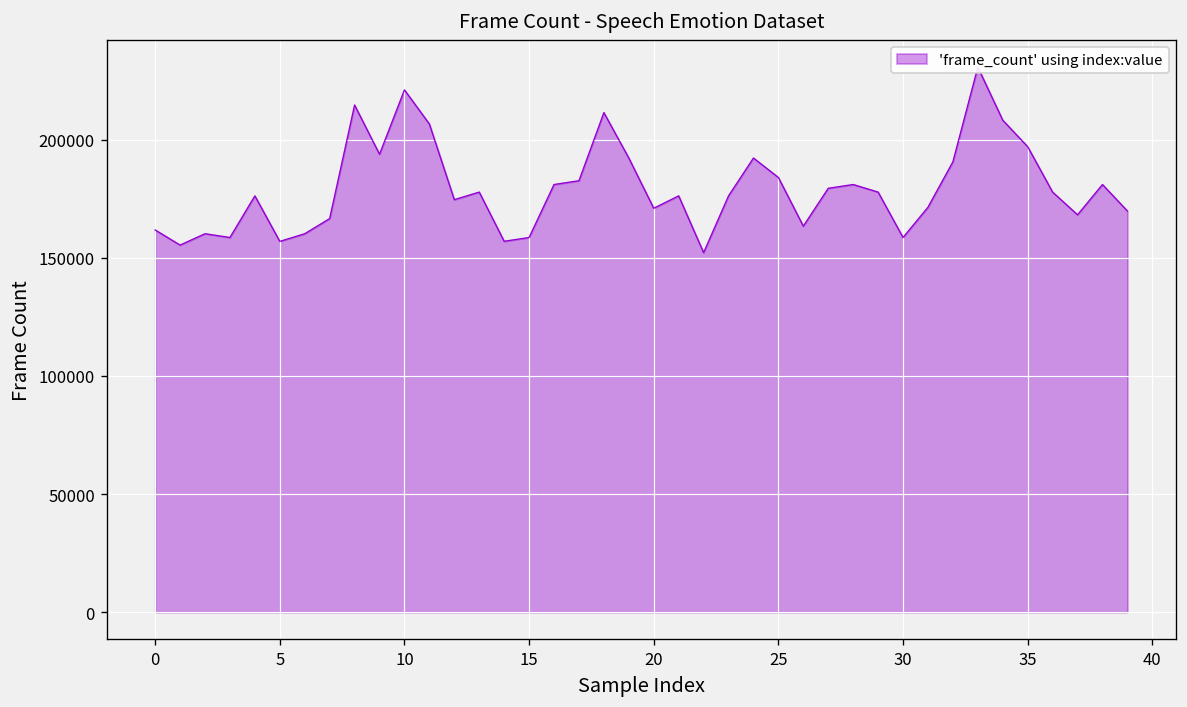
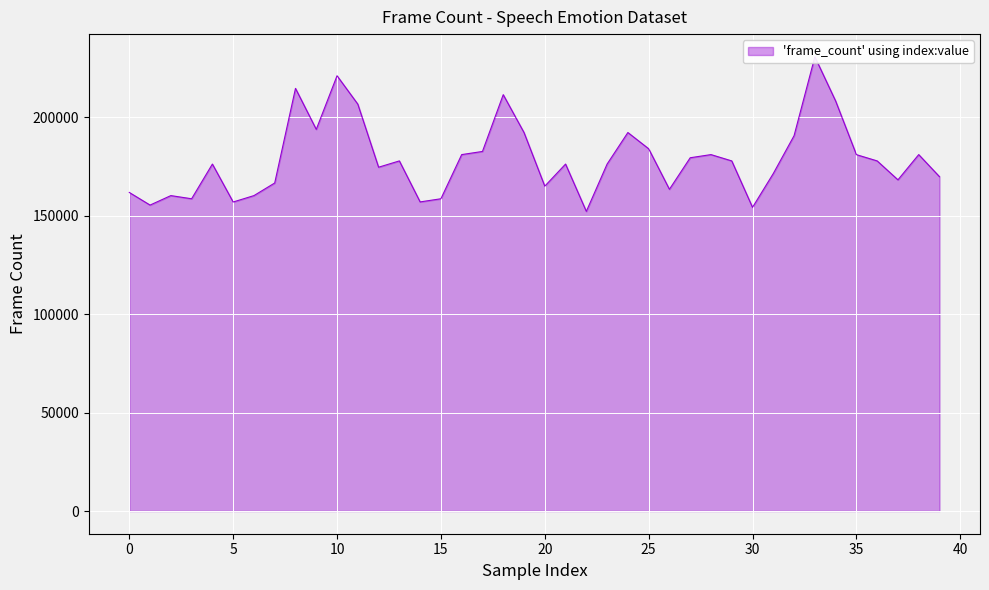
20: 171000 -> 165000
30: 159000 -> 154000
35: 197000 -> 181000
